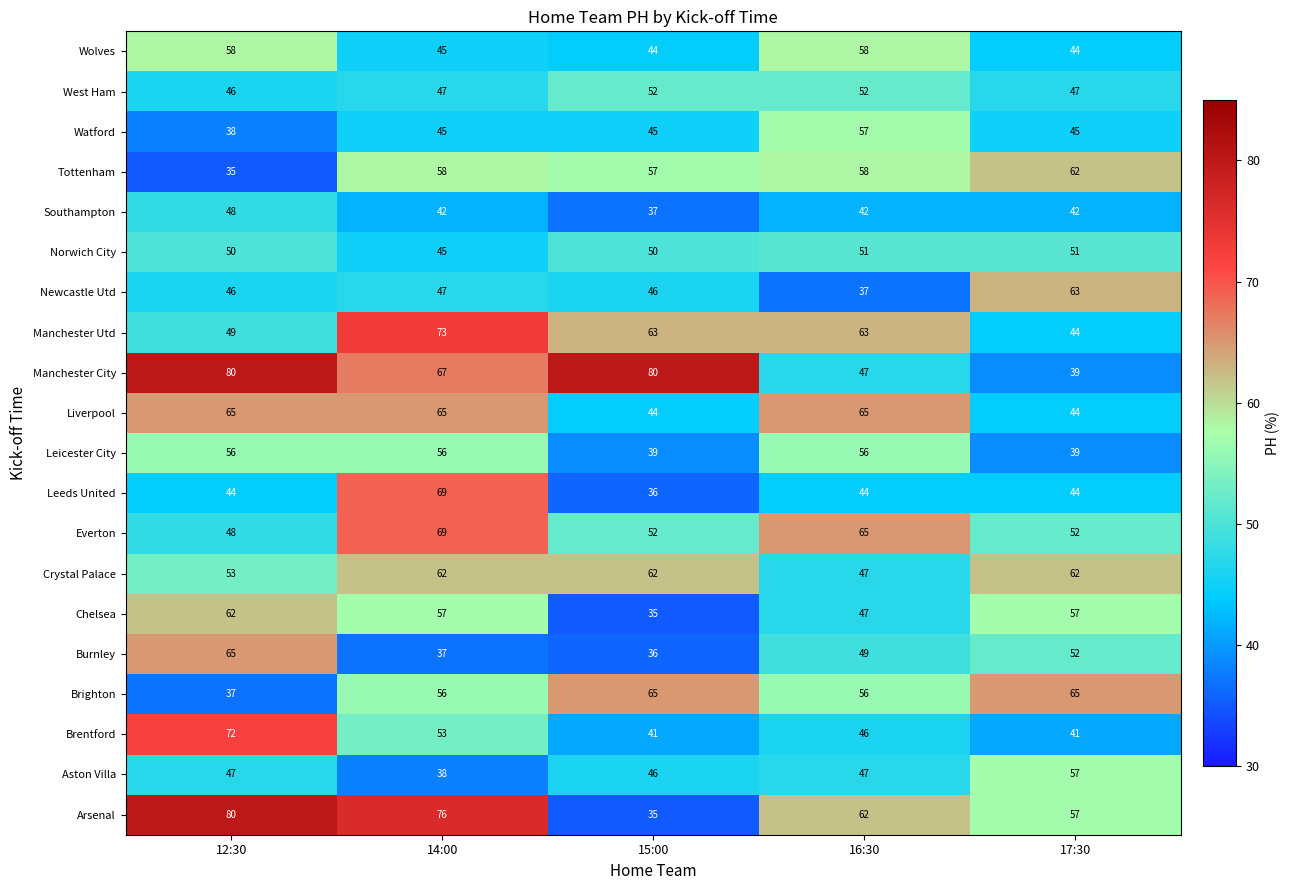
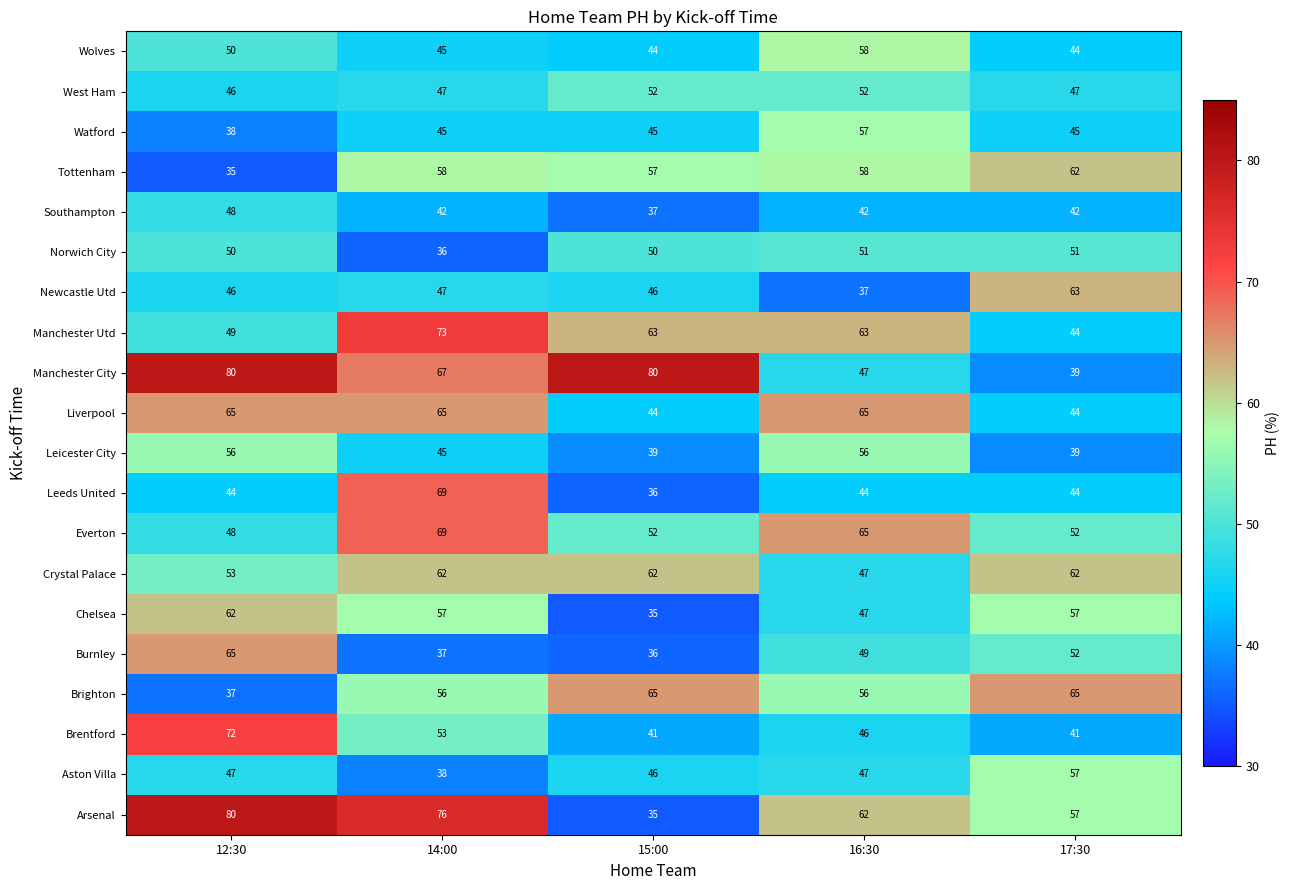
Wolves, 12:30: 58 -> 50
Norwich City, 14:00: 45 -> 36
Leicester City, 14:00: 56 -> 45
